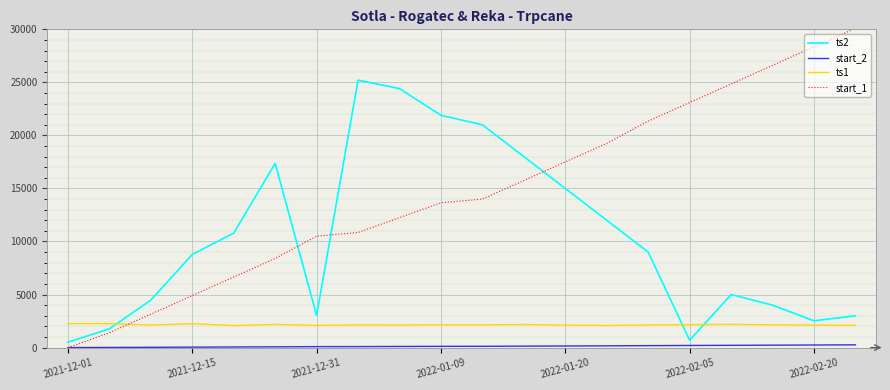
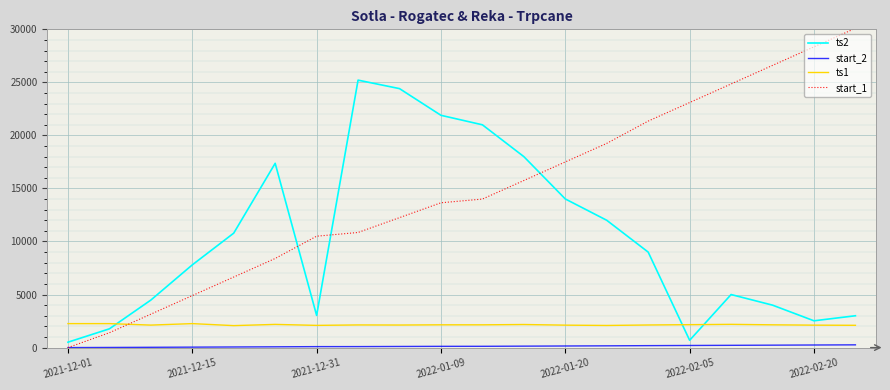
ts2, 2021-12-15: 8800 -> 7800
ts2, 2022-01-20: 15000 -> 14000
